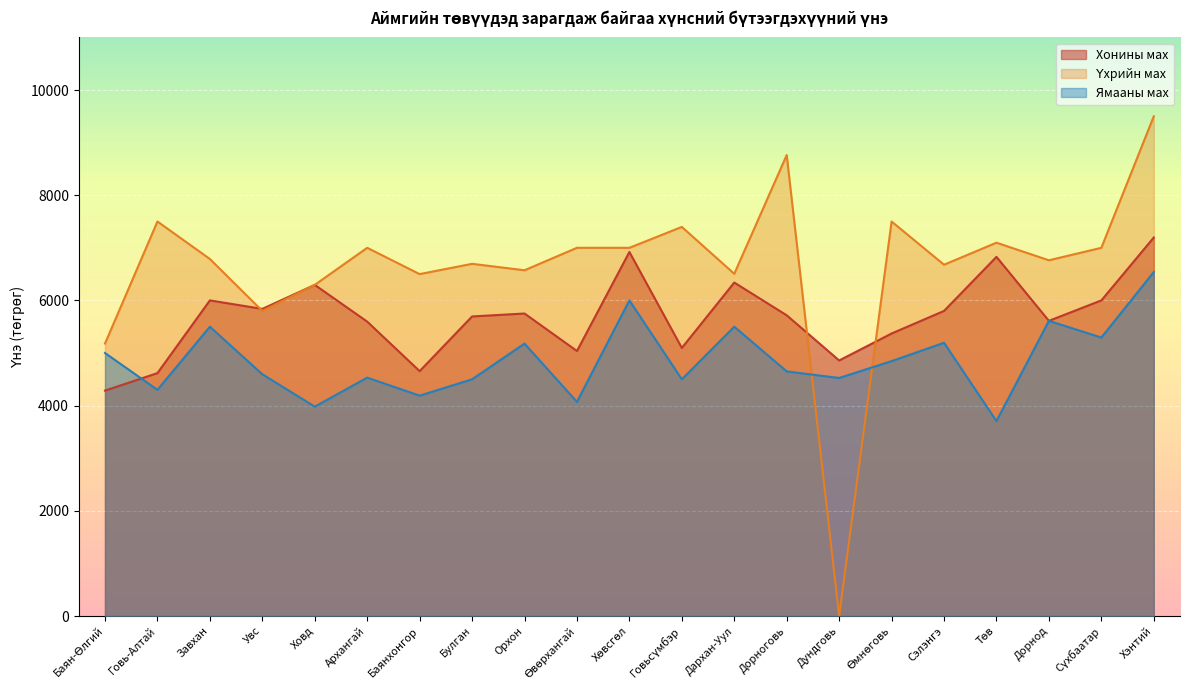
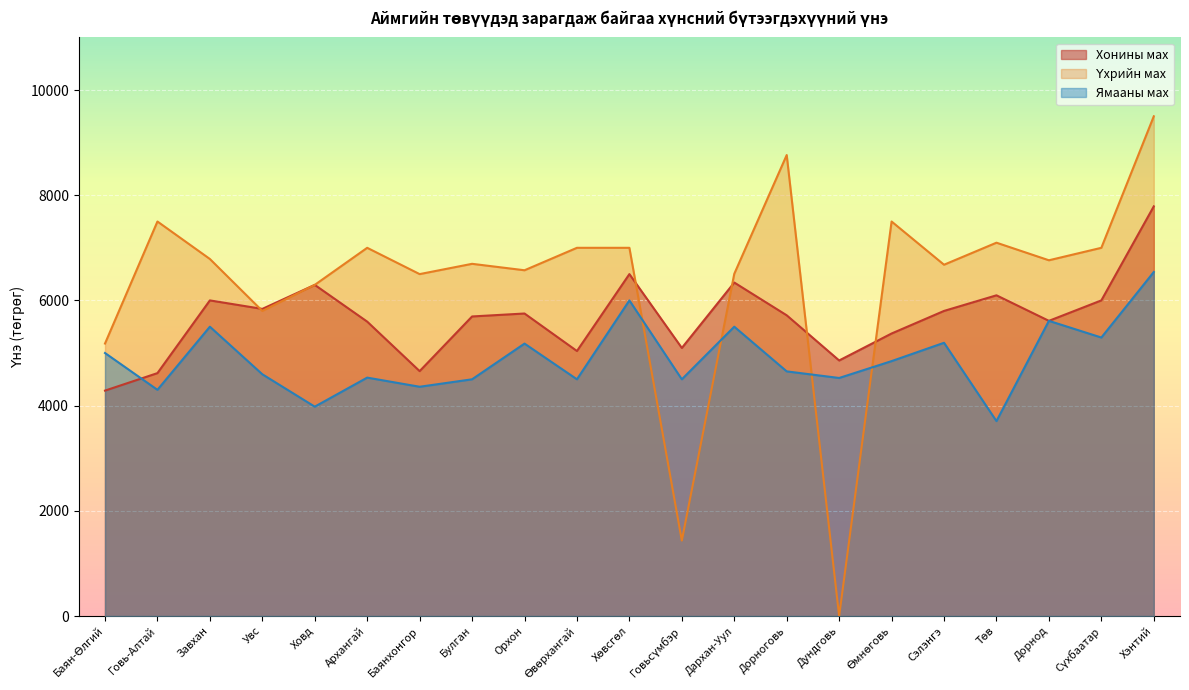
Ямааны мах, Баянхонгор: 4200 -> 4400
Ямааны мах, Өвөрхангай: 4100 -> 4500
Хонины мах, Хөвсгөл: 6900 -> 6500
Үхрийн мах, Говьсүмбэр: 7400 -> 1400
Хонины мах, Төв: 6800 -> 6100
Хонины мах, Хэнтий: 7200 -> 7800
